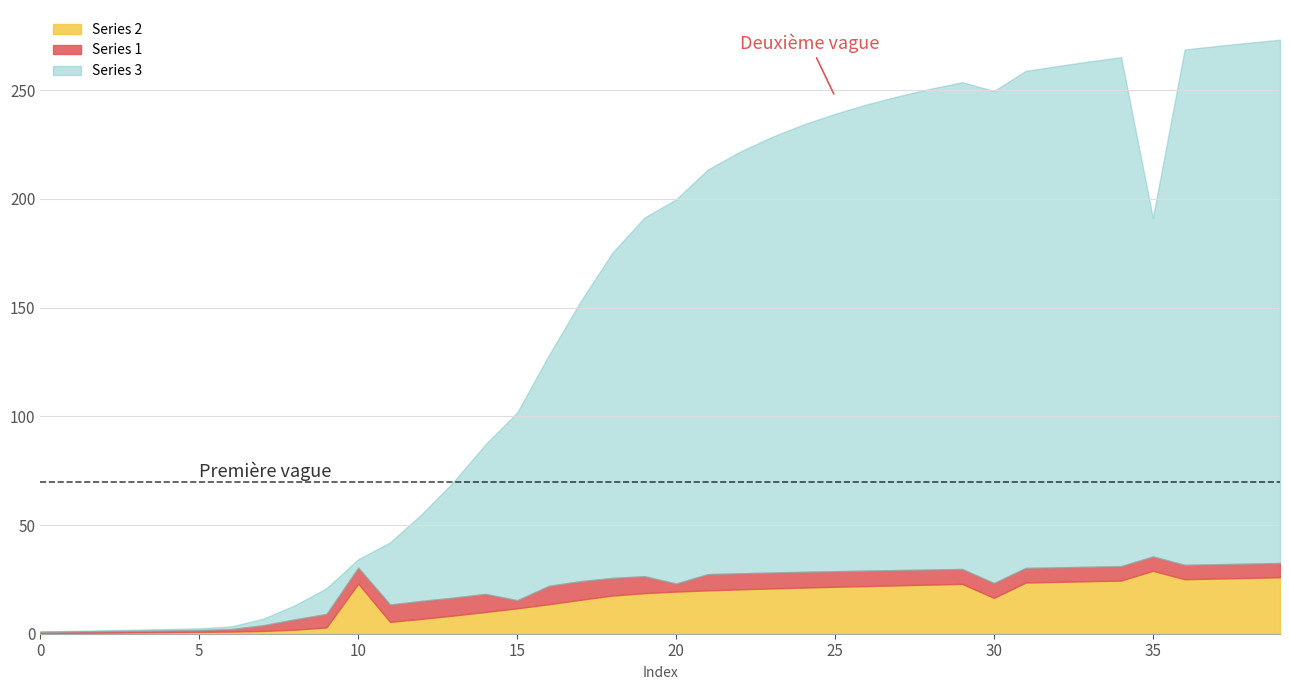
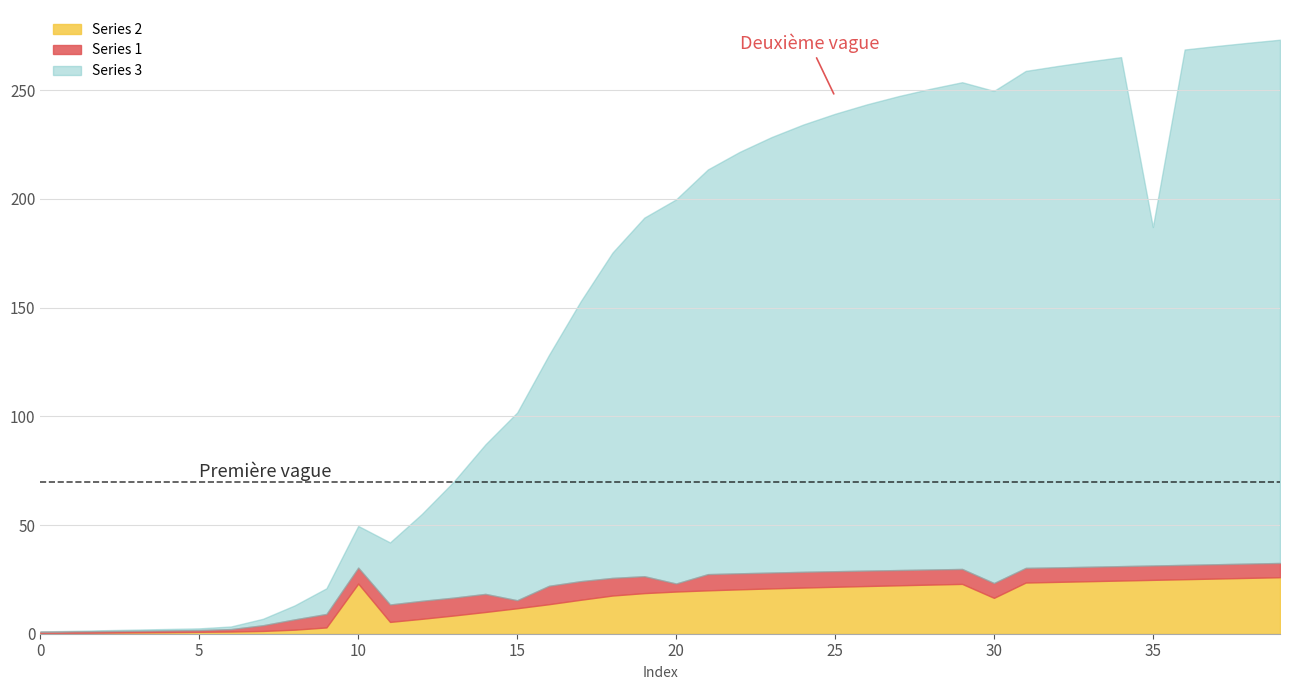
Series 3, 10: 4 -> 19
Series 2, 35: 29 -> 25
